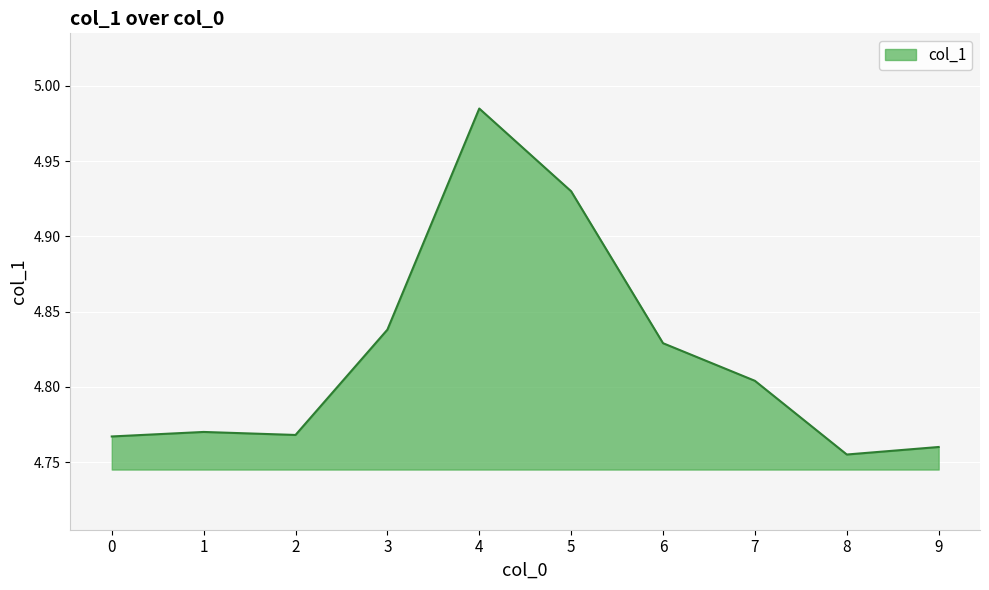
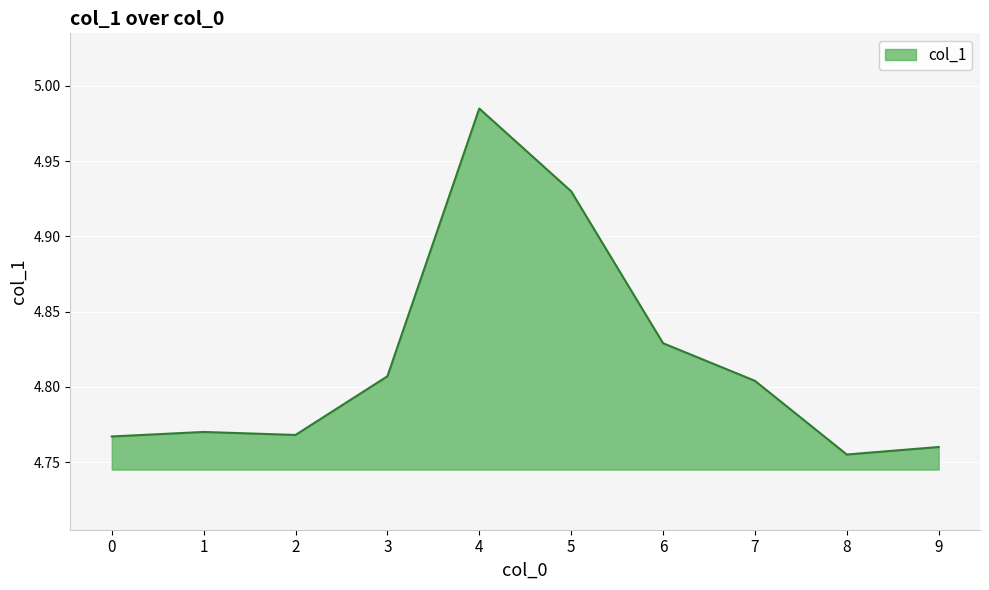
3: 4.838 -> 4.807
